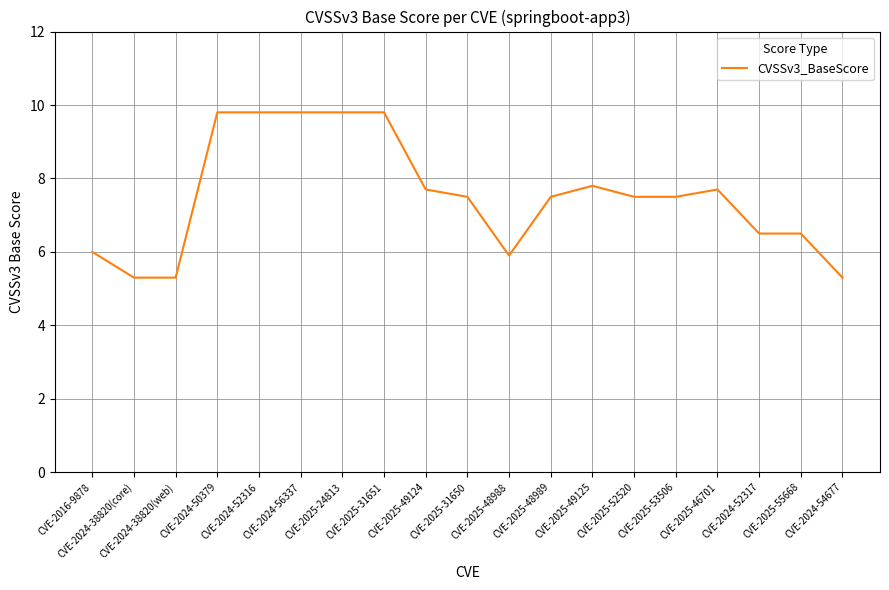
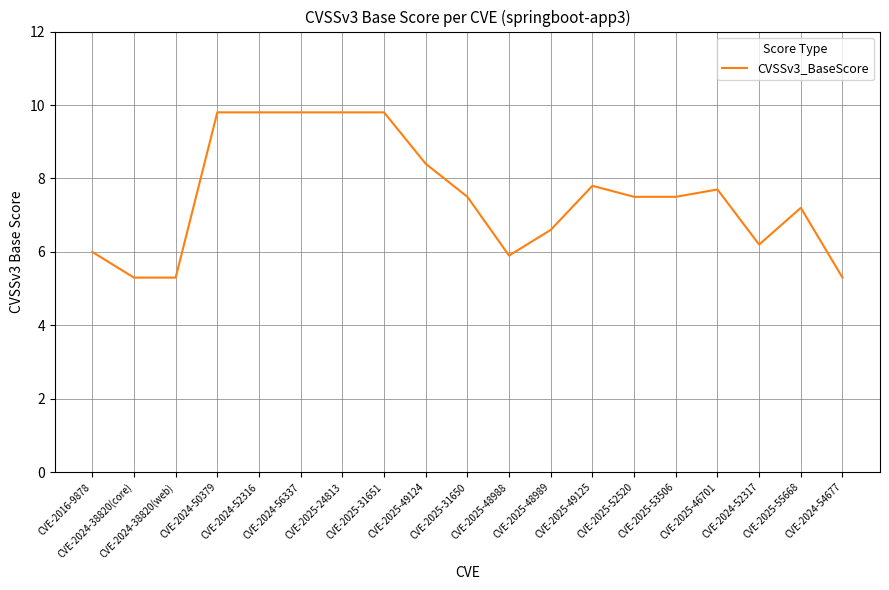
CVE-2025-49124: 7.7 -> 8.4
CVE-2025-48989: 7.5 -> 6.6
CVE-2024-52317: 6.5 -> 6.2
CVE-2025-55668: 6.5 -> 7.2
